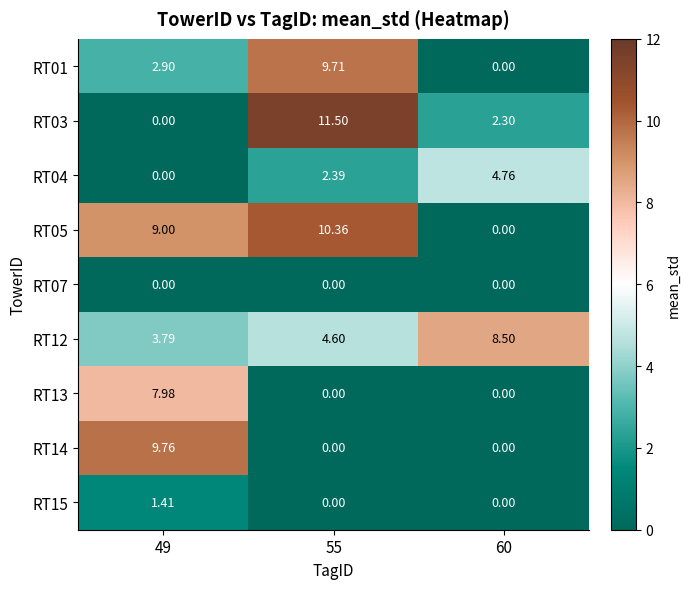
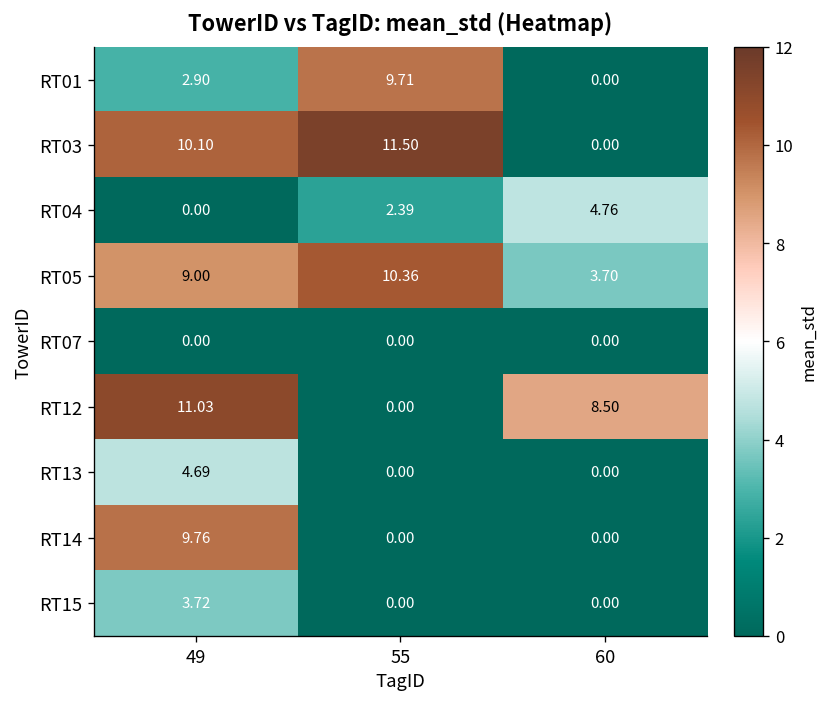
RT03, 49: 0.00 -> 10.10
RT03, 60: 2.30 -> 0.00
RT05, 60: 0.00 -> 3.70
RT12, 49: 3.79 -> 11.03
RT12, 55: 4.60 -> 0.00
RT13, 49: 7.98 -> 4.69
RT15, 49: 1.41 -> 3.72
